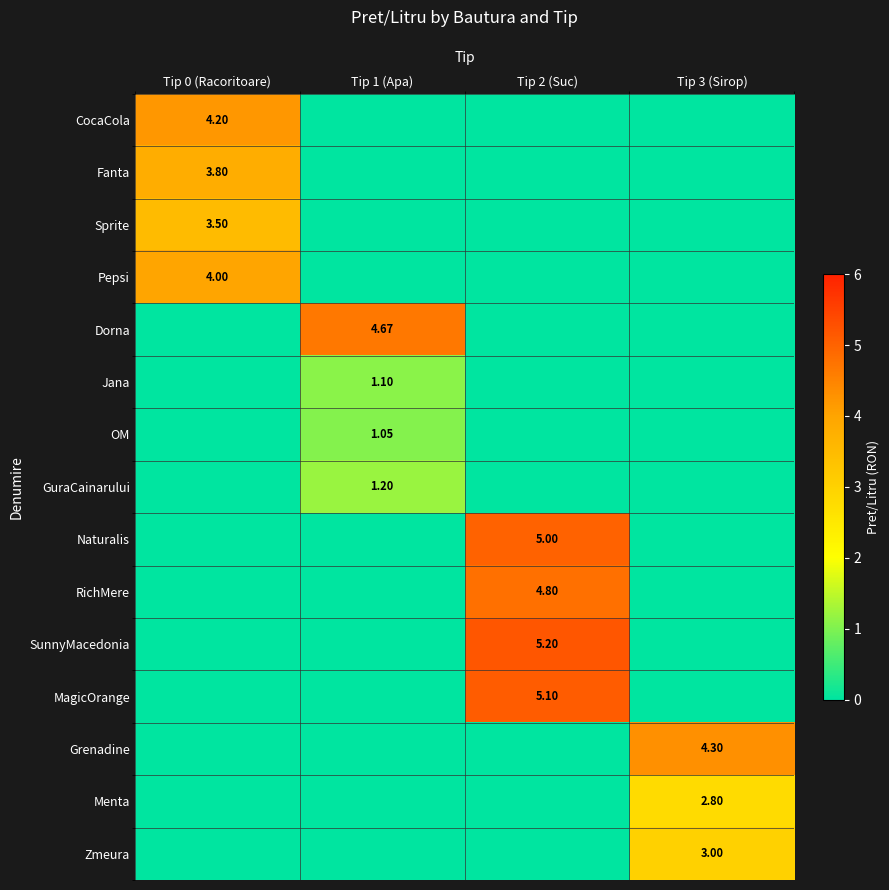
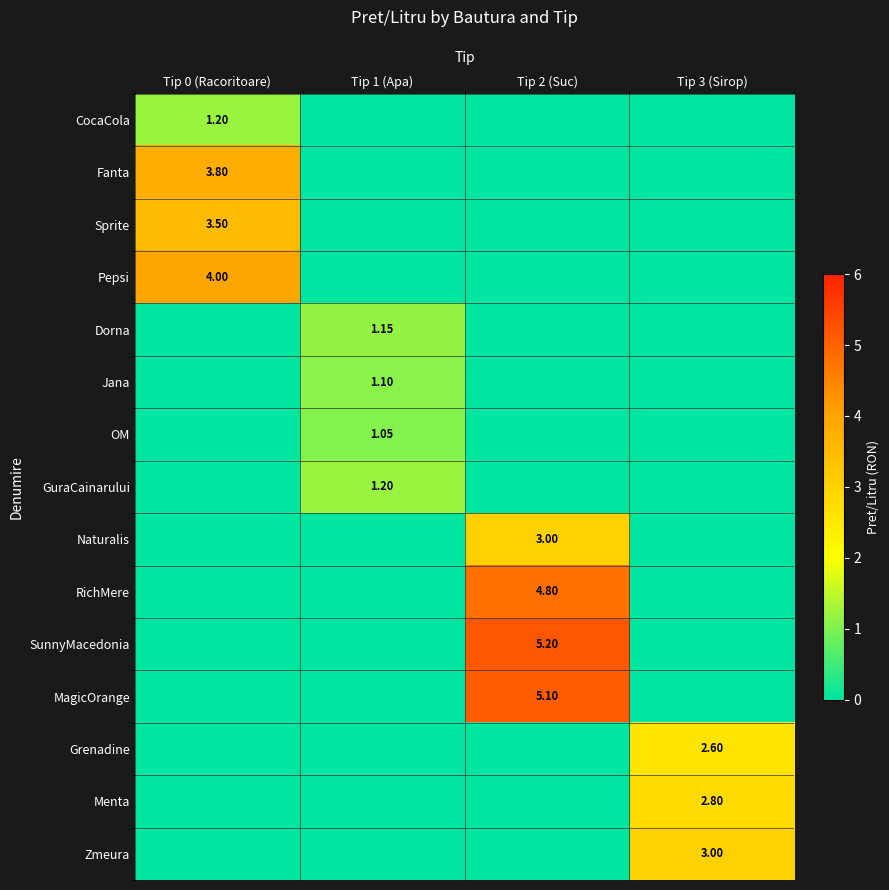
CocaCola, Tip 0 (Racoritoare): 4.20 -> 1.20
Dorna, Tip 1 (Apa): 4.67 -> 1.15
Naturalis, Tip 2 (Suc): 5.00 -> 3.00
Grenadine, Tip 3 (Sirop): 4.30 -> 2.60
